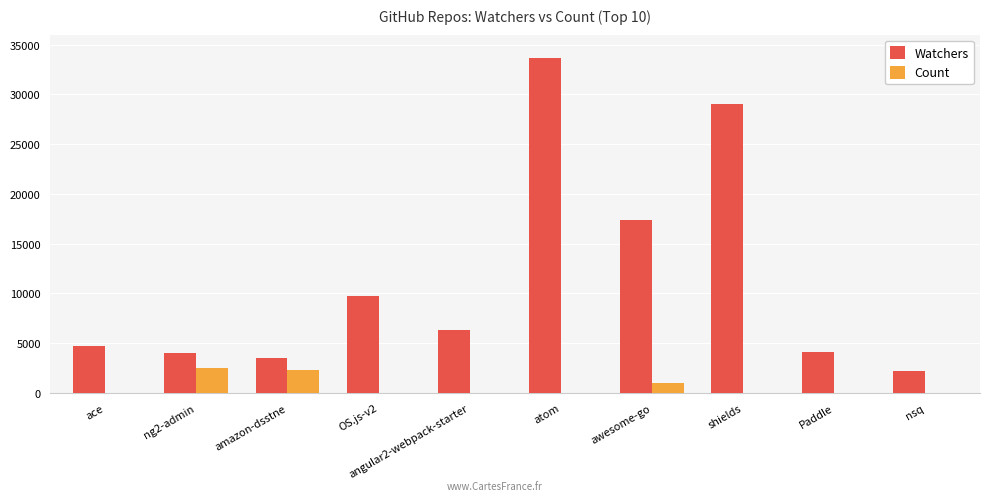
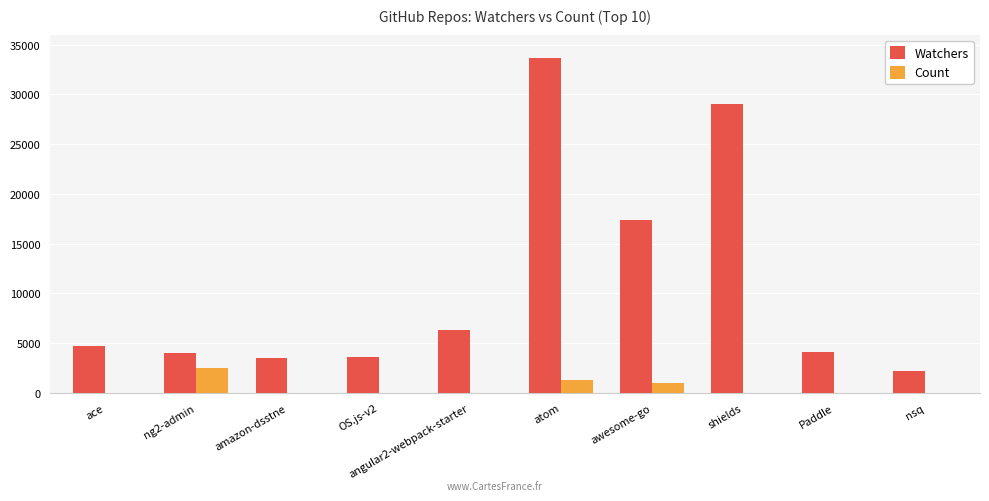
Count, amazon-dsstne: 2000 -> 0
Watchers, OS.js-v2: 10000 -> 4000
Count, atom: 0 -> 1000
